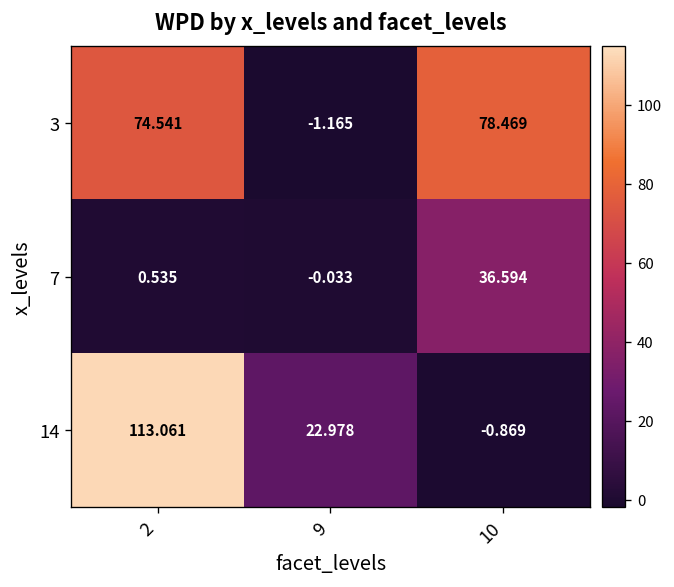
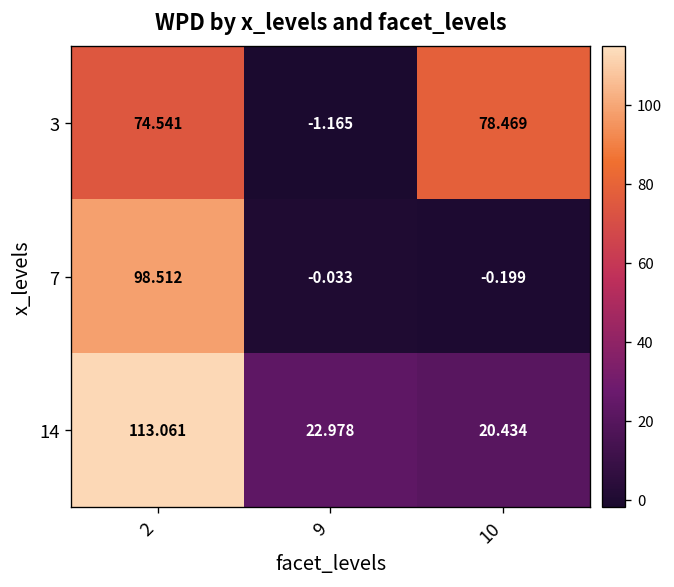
7, 2: 0.535 -> 98.512
7, 10: 36.594 -> -0.199
14, 10: -0.869 -> 20.434
